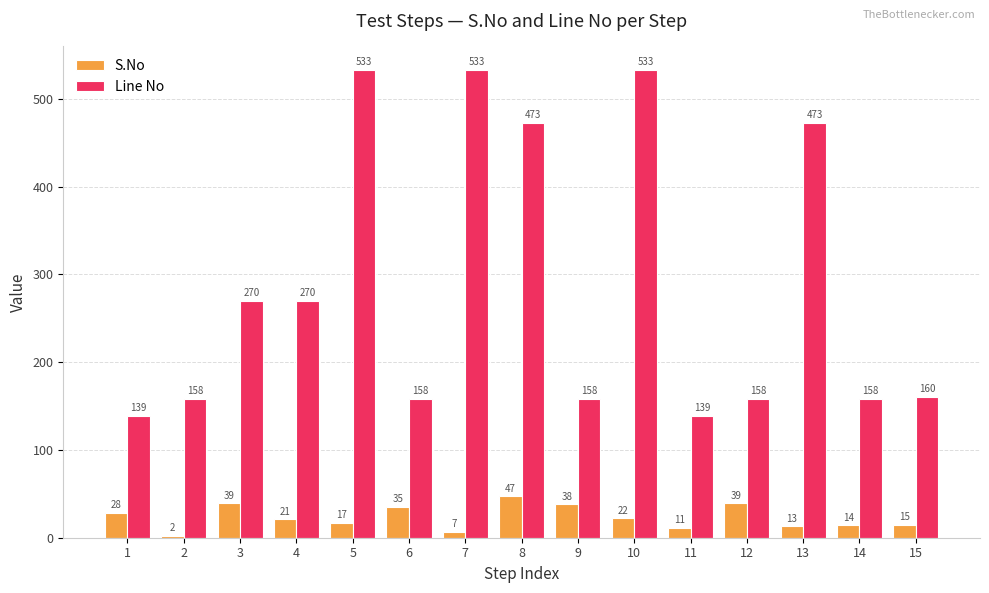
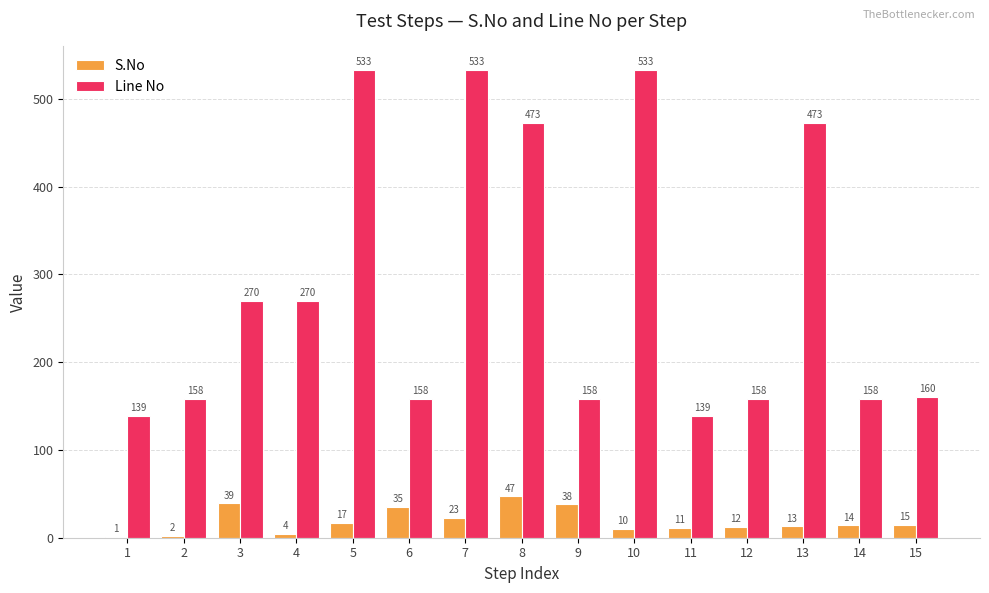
S.No, 1: 28 -> 1
S.No, 4: 21 -> 4
S.No, 7: 7 -> 23
S.No, 10: 22 -> 10
S.No, 12: 39 -> 12
